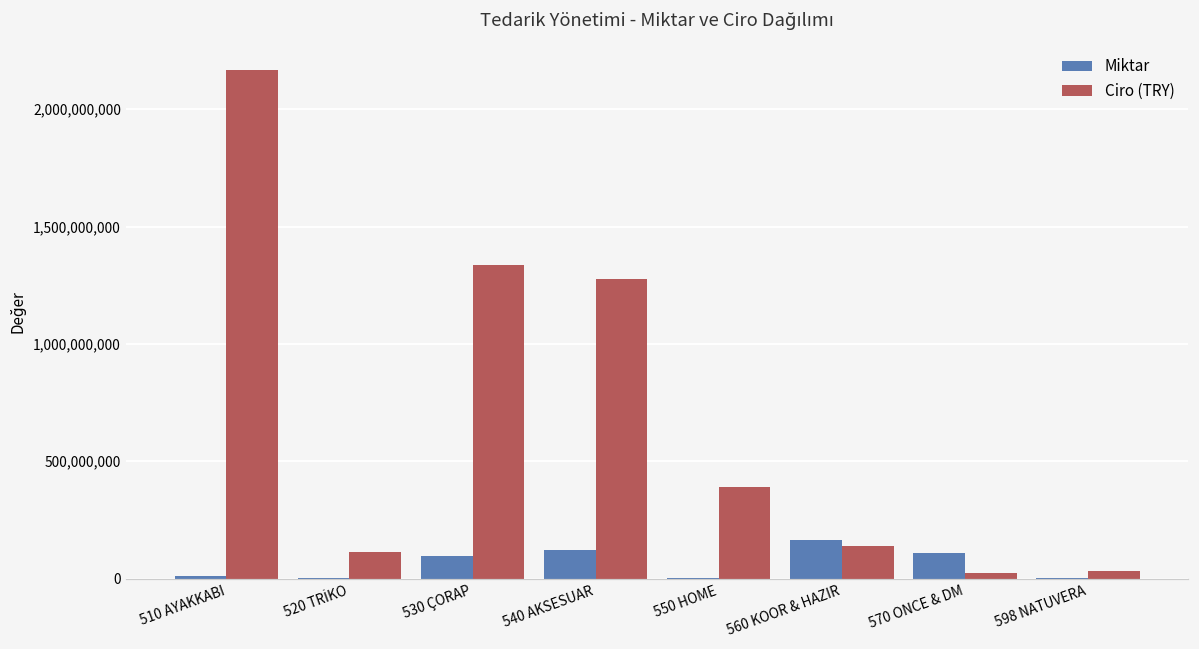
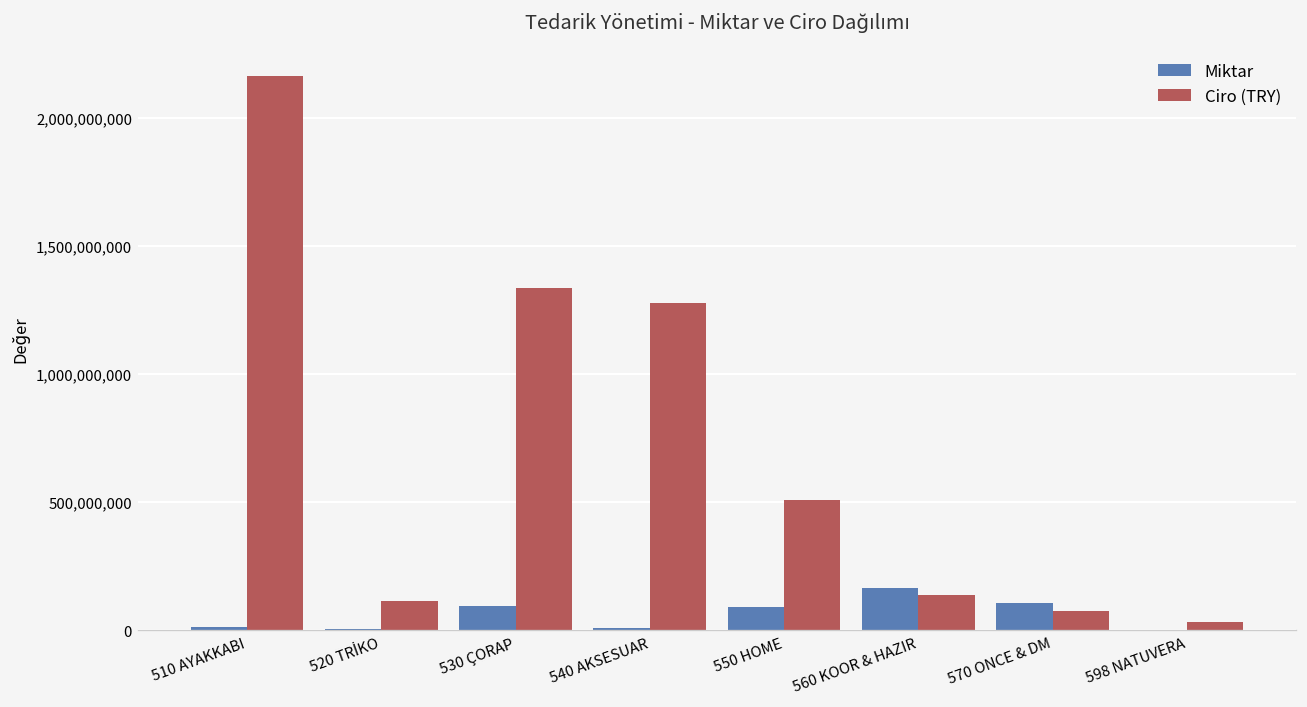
Miktar, 540 AKSESUAR: 120,000,000 -> 10,000,000
Miktar, 550 HOME: 0 -> 90,000,000
Ciro (TRY), 550 HOME: 390,000,000 -> 510,000,000
Ciro (TRY), 570 ONCE & DM: 30,000,000 -> 80,000,000
